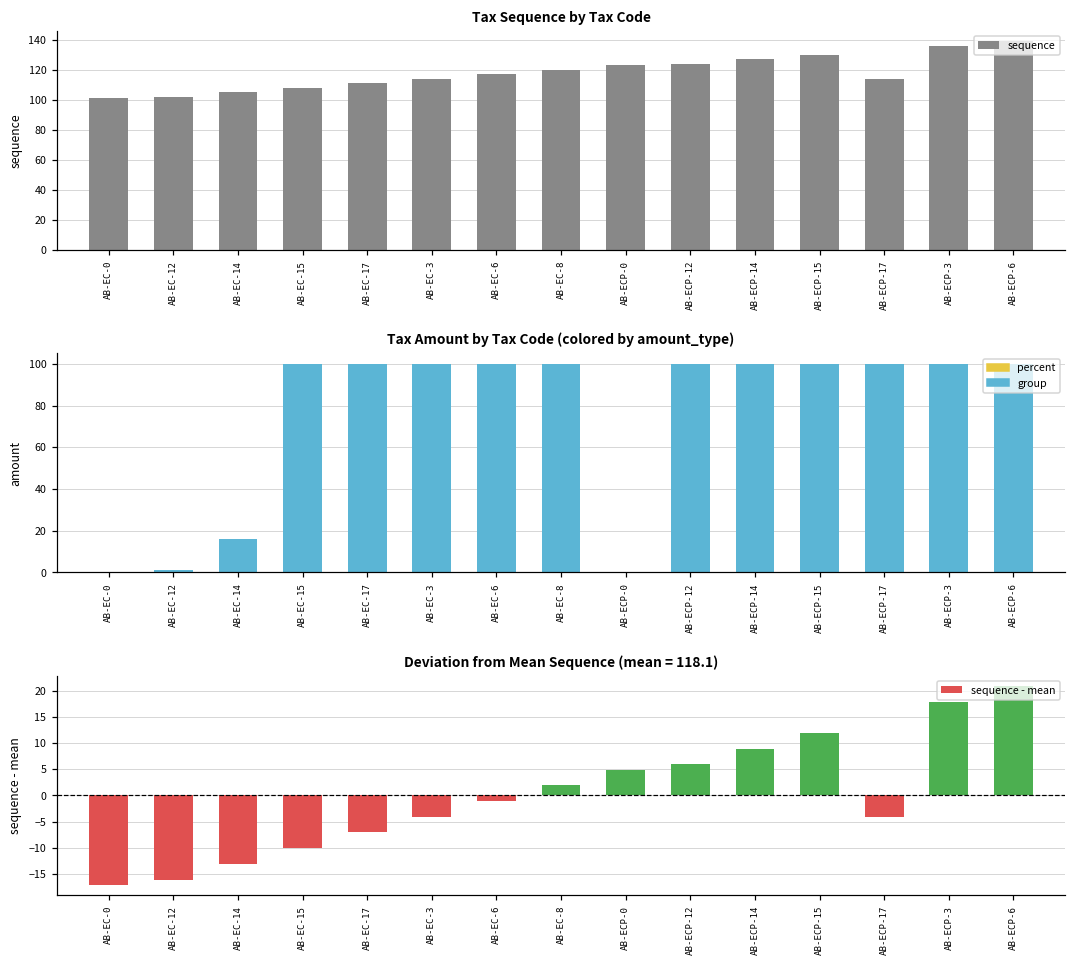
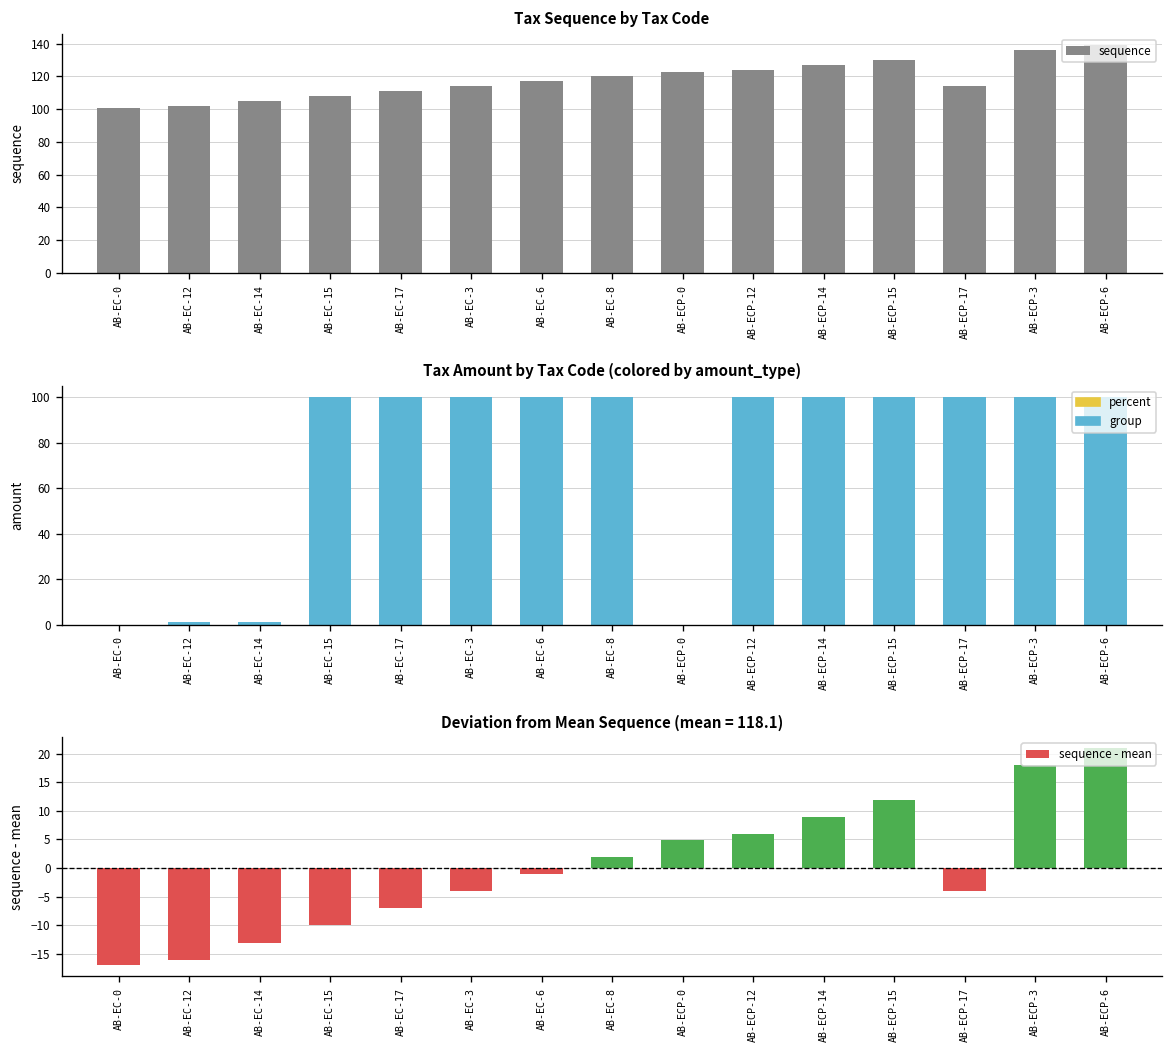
Tax Amount by Tax Code (colored by amount_type), AB-EC-14: 16 -> 1
